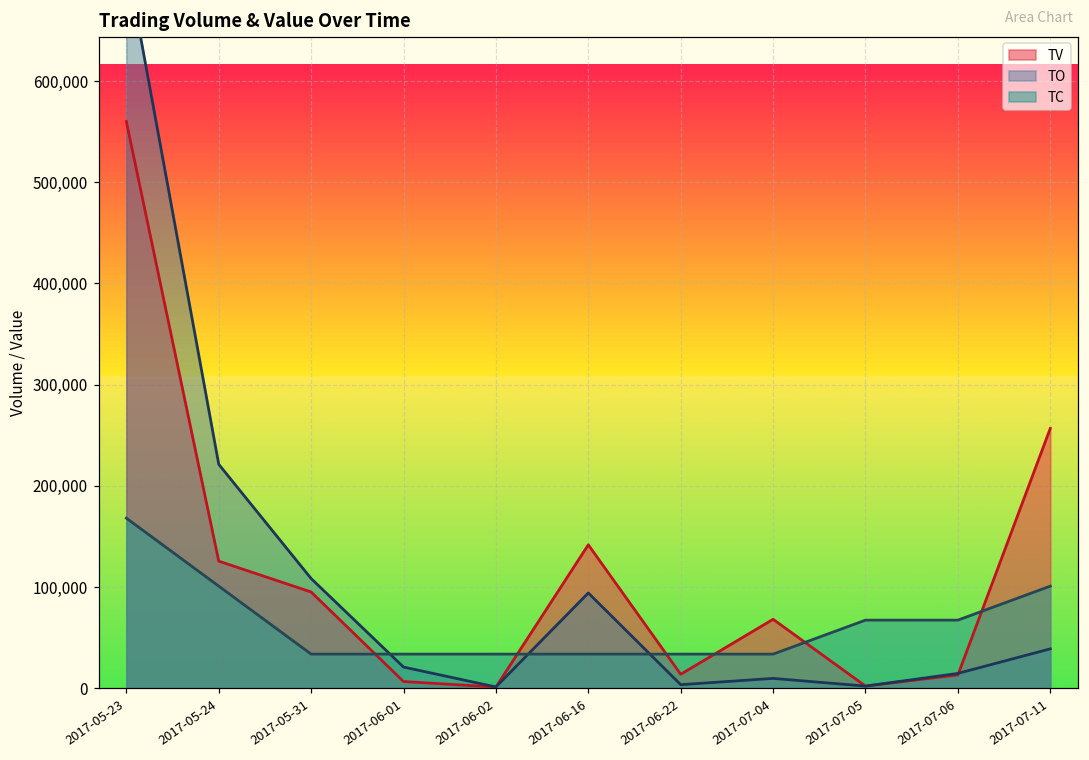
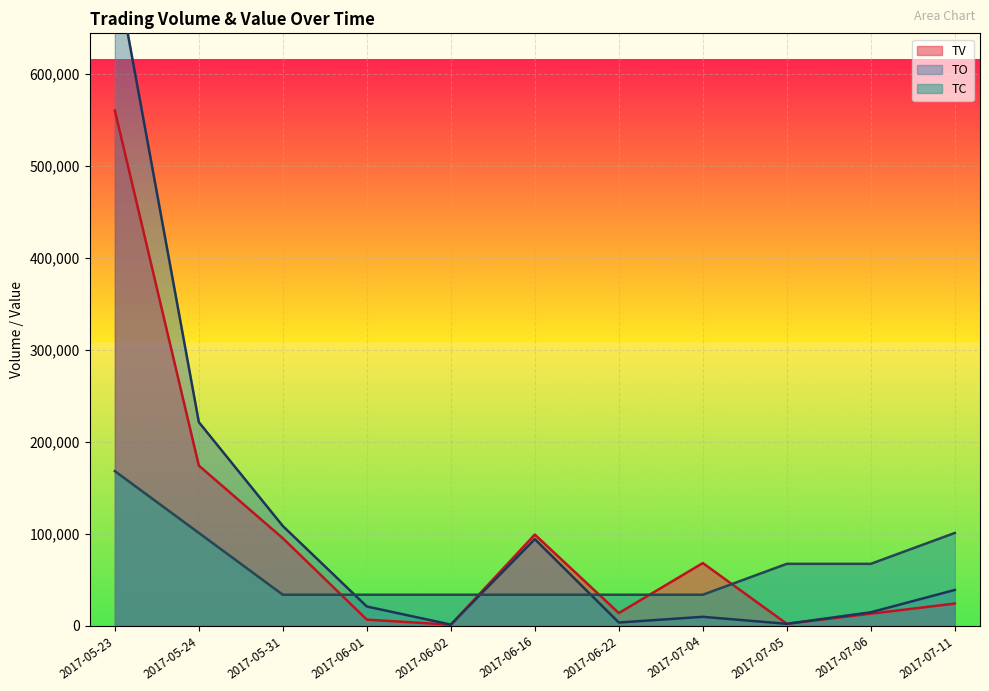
TV, 2017-05-24: 130,000 -> 170,000
TV, 2017-06-16: 140,000 -> 100,000
TV, 2017-07-11: 260,000 -> 20,000
